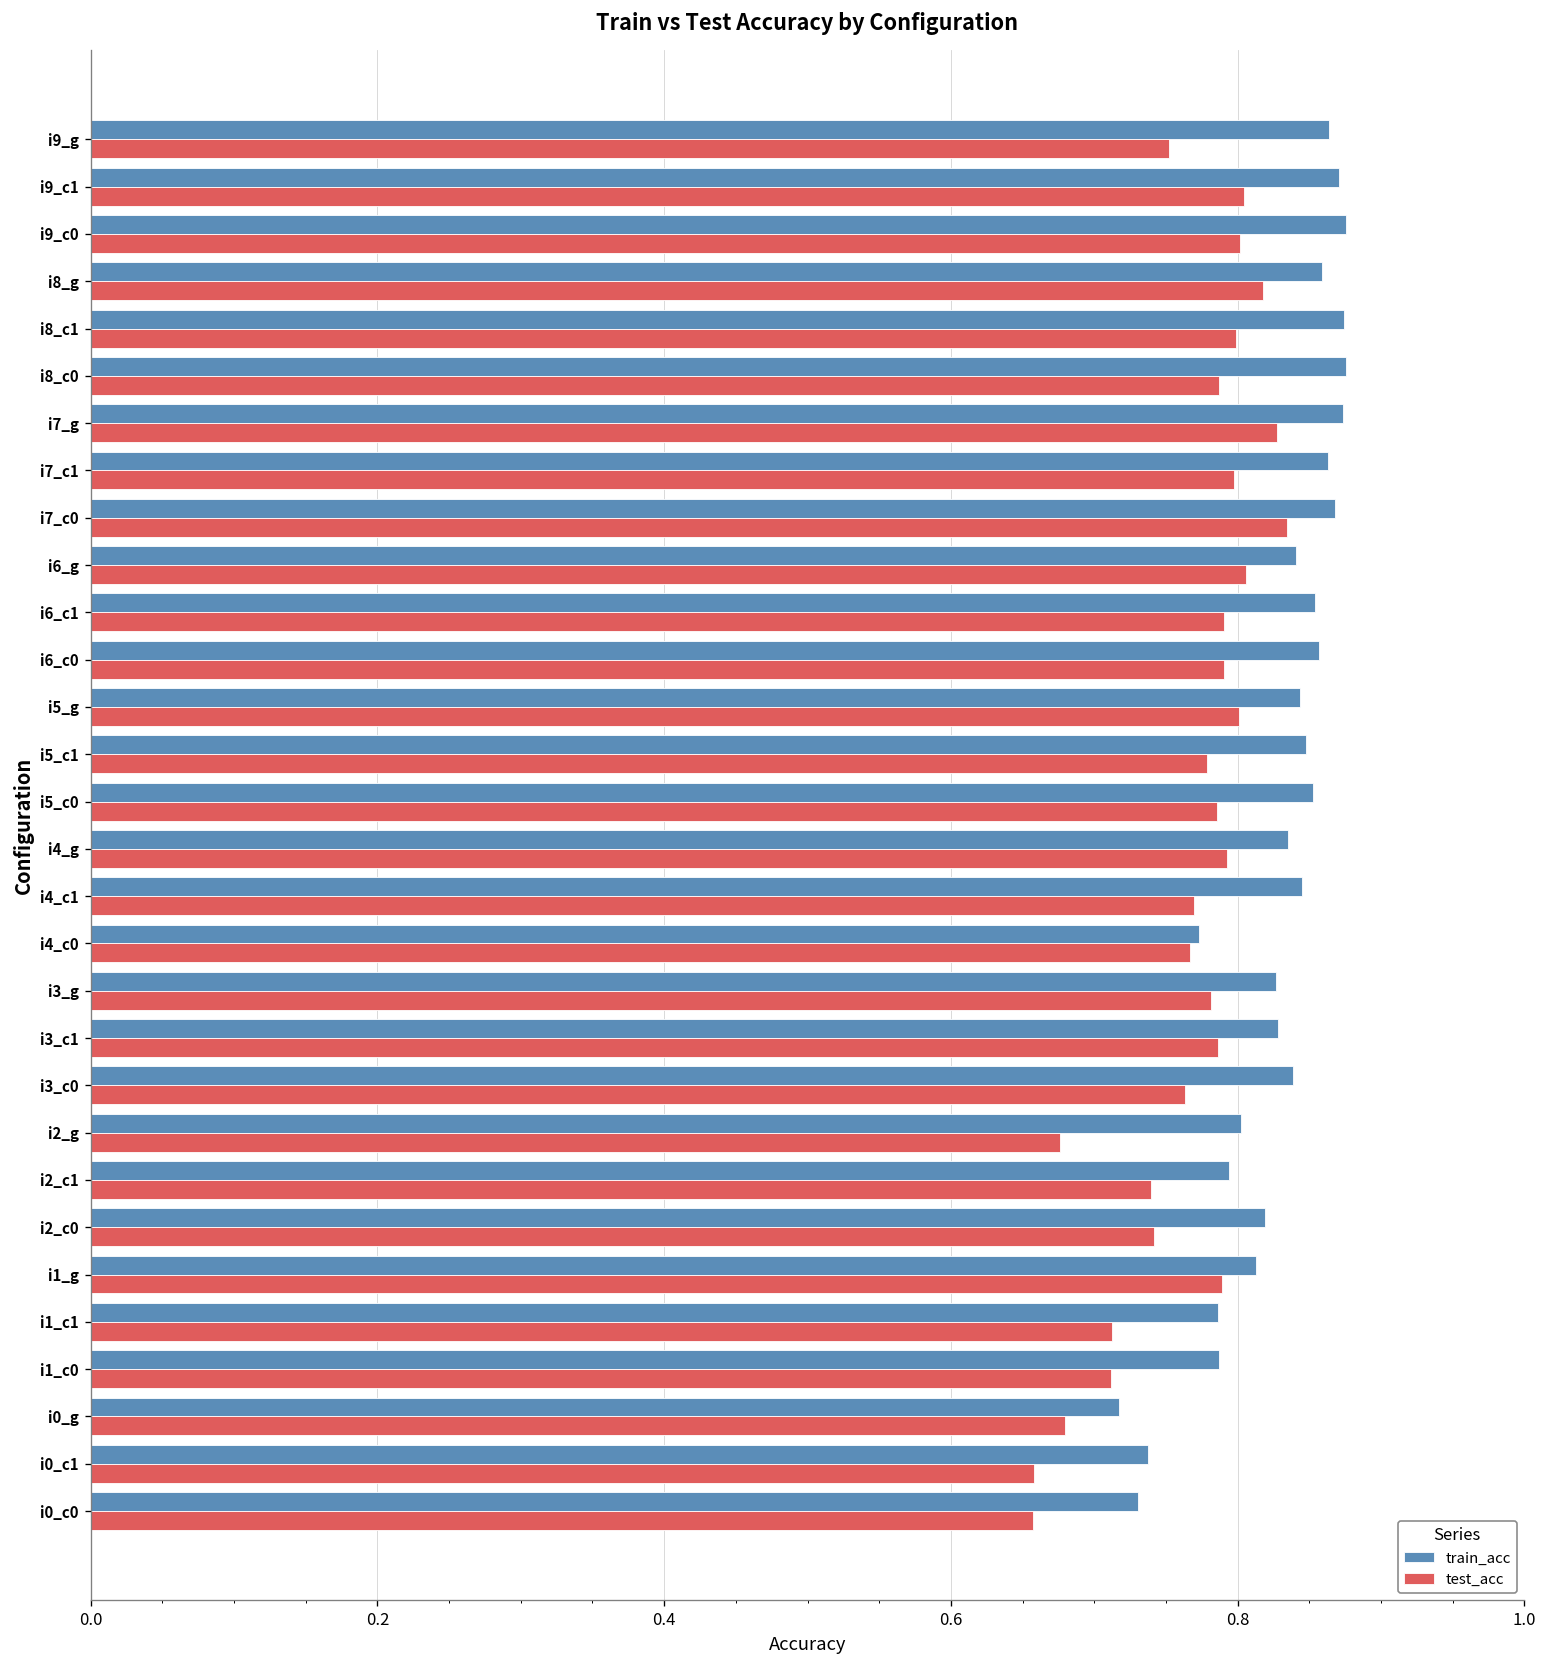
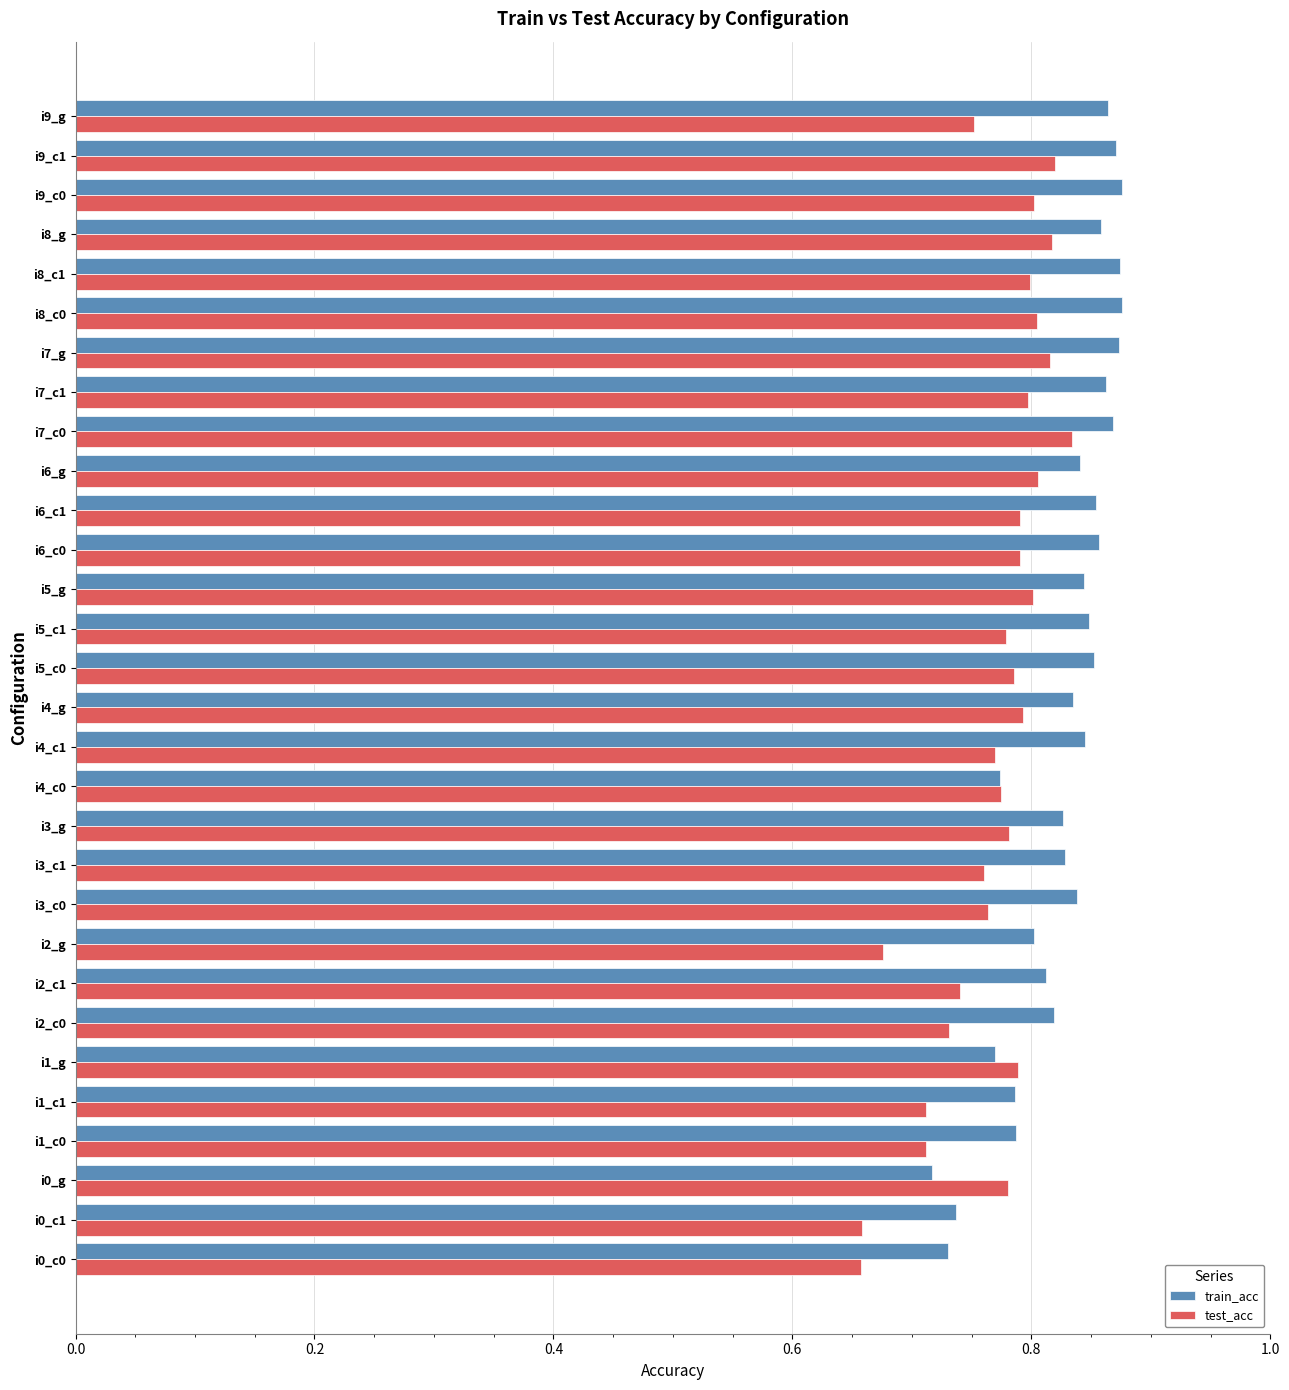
test_acc, i9_c1: 0.804 -> 0.820
test_acc, i8_c0: 0.787 -> 0.805
test_acc, i7_g: 0.827 -> 0.816
test_acc, i4_c0: 0.767 -> 0.775
test_acc, i3_c1: 0.786 -> 0.761
train_acc, i2_c1: 0.794 -> 0.812
test_acc, i2_c0: 0.742 -> 0.731
train_acc, i1_g: 0.813 -> 0.770
test_acc, i0_g: 0.680 -> 0.781
